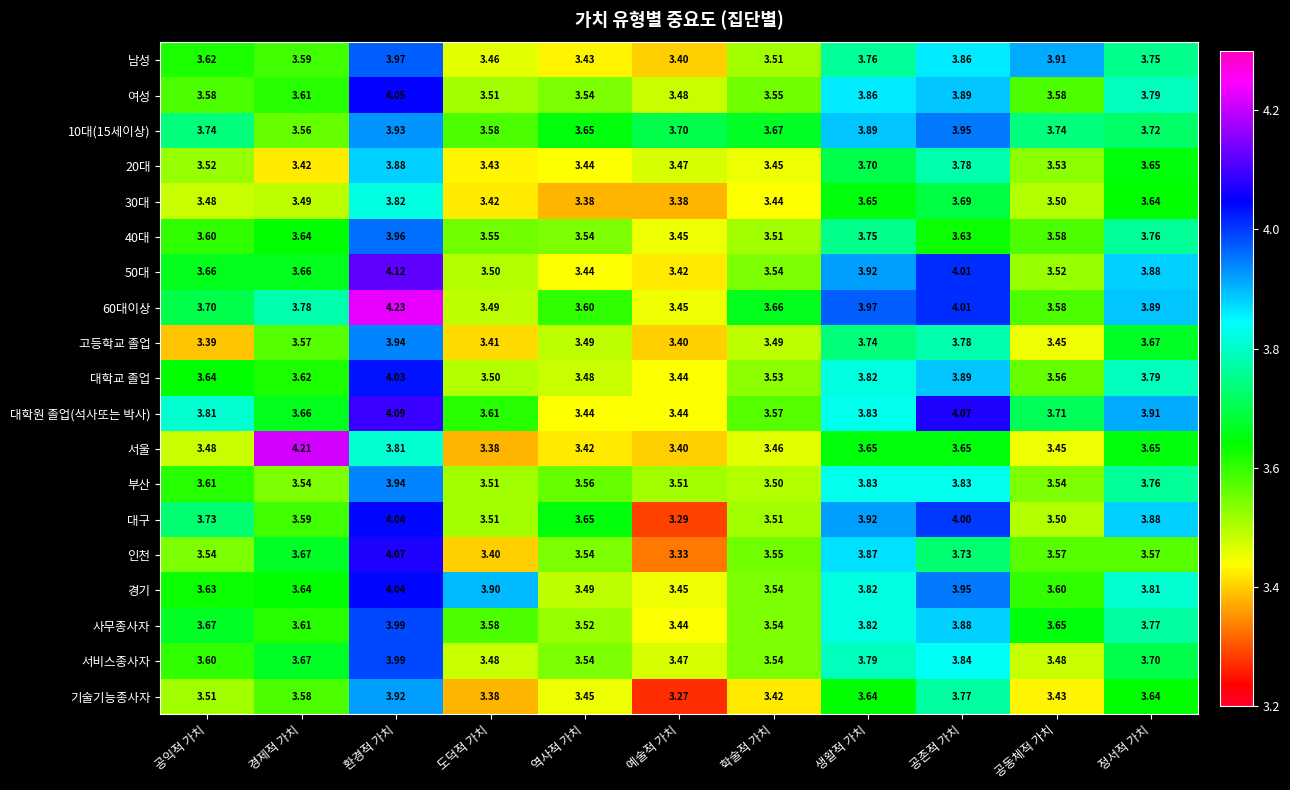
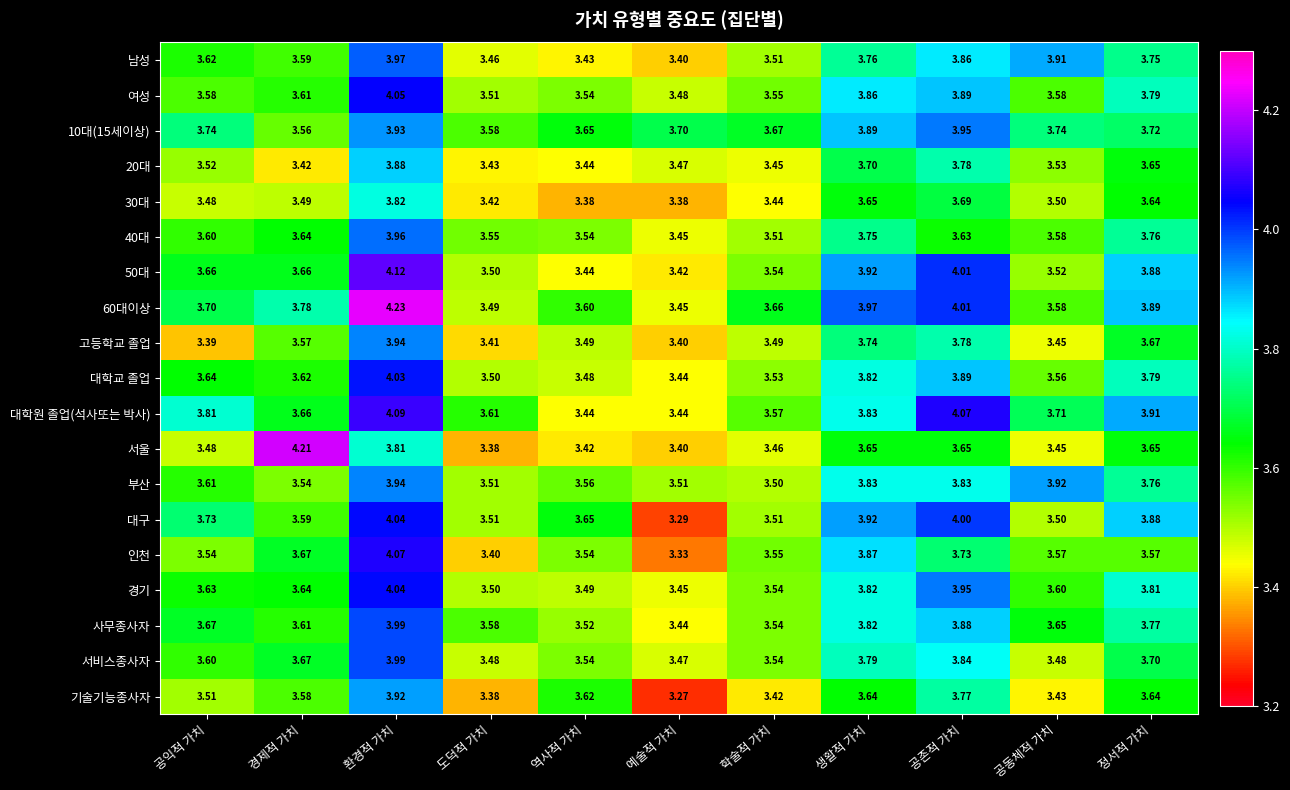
부산, 공동체적 가치: 3.54 -> 3.92
경기, 도덕적 가치: 3.90 -> 3.50
기술기능종사자, 역사적 가치: 3.45 -> 3.62
